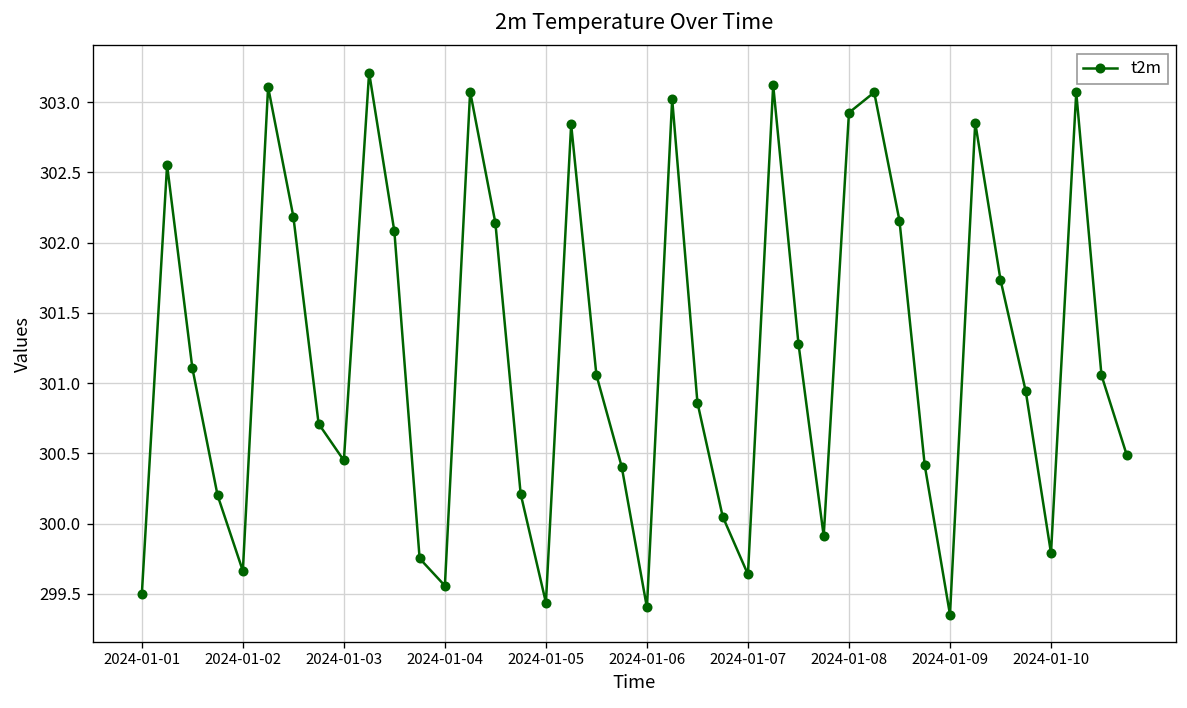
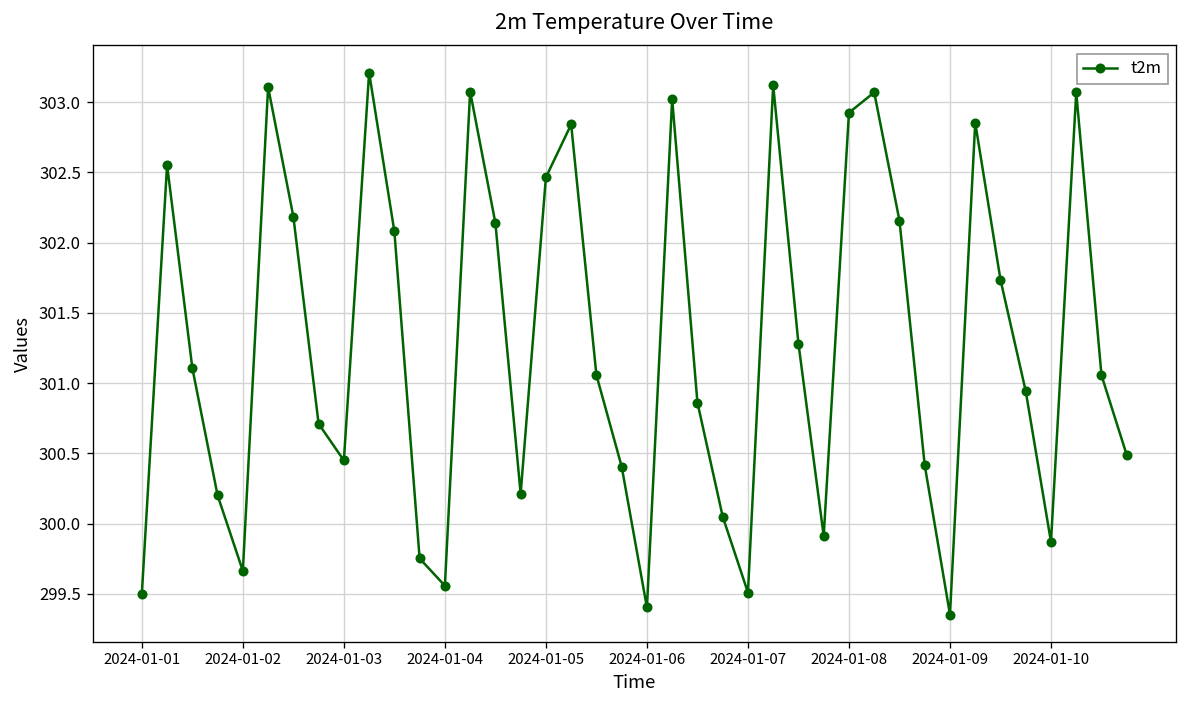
2024-01-05: 299.44 -> 302.46
2024-01-07: 299.64 -> 299.51
2024-01-10: 299.79 -> 299.87
